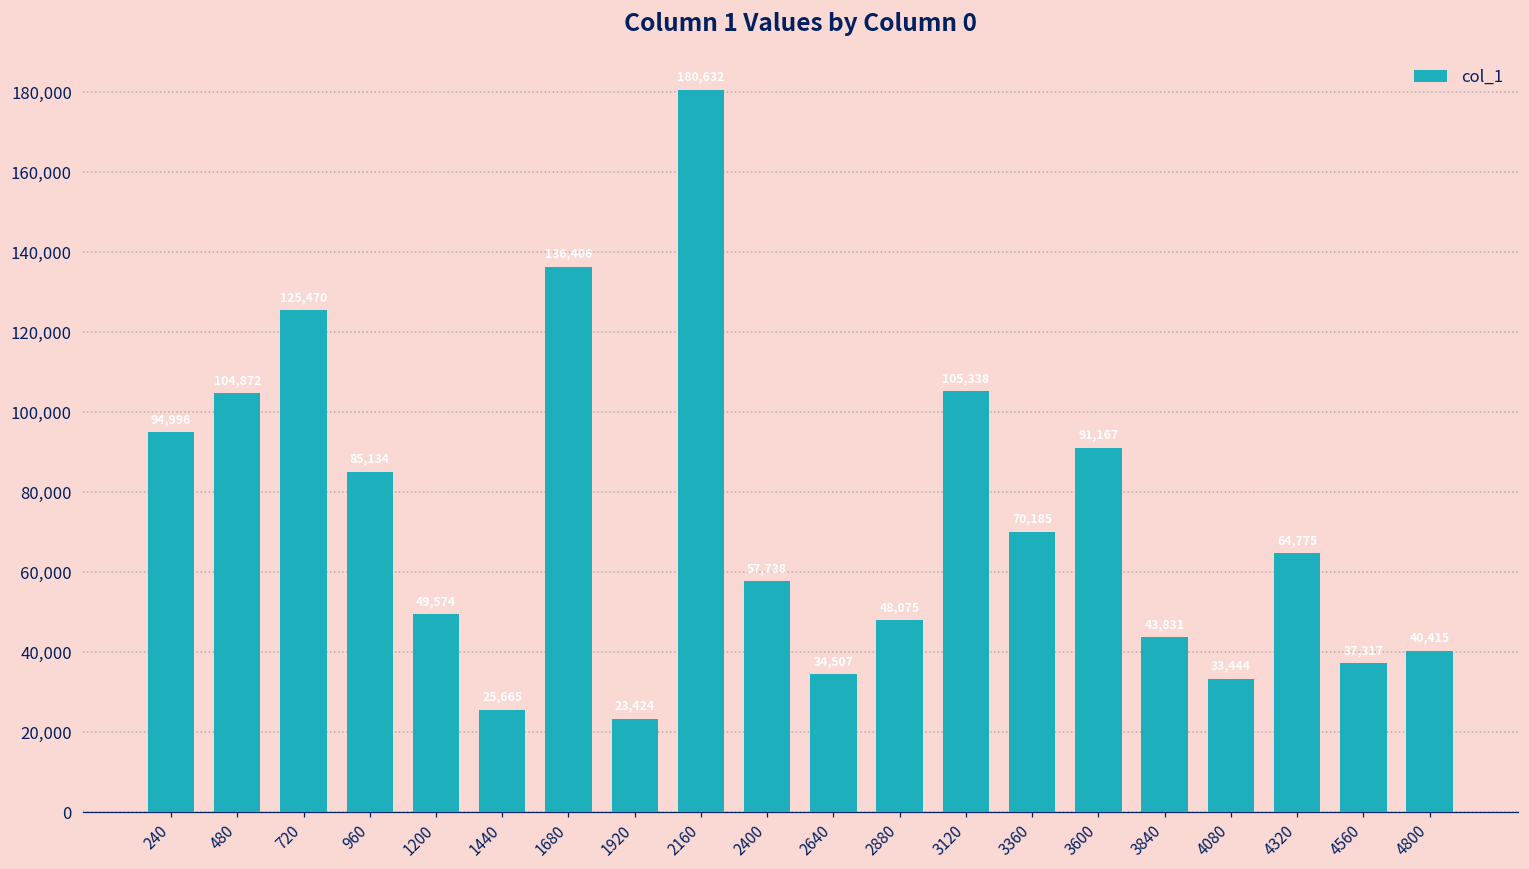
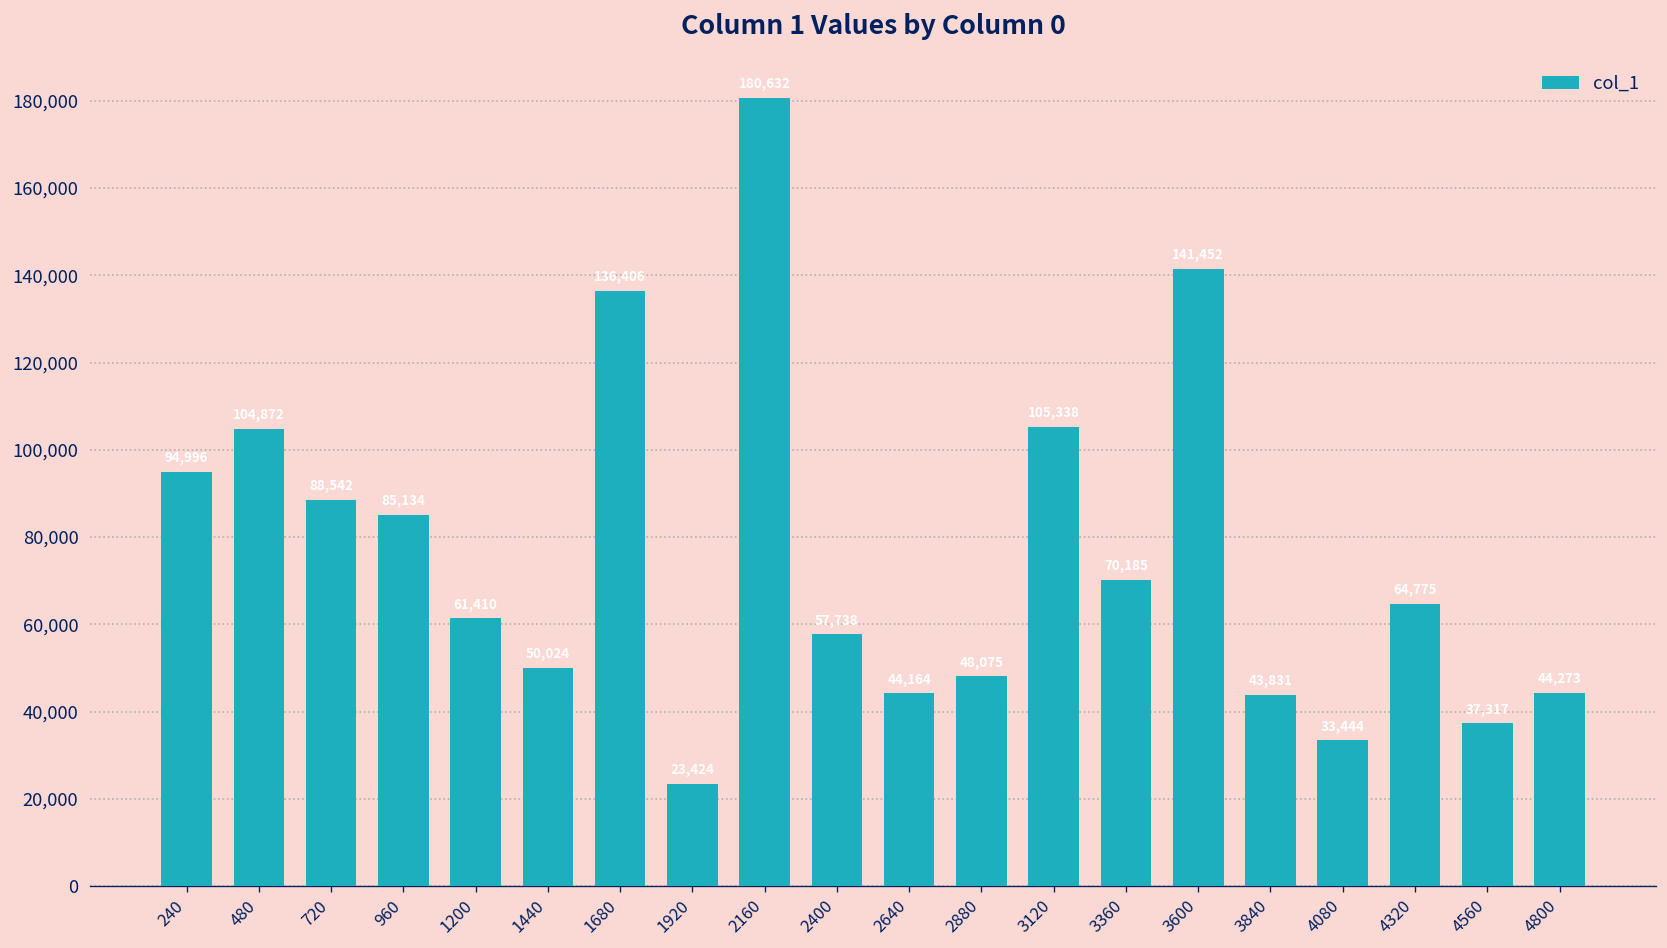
720: 125,000 -> 89,000
1200: 50,000 -> 61,000
1440: 26,000 -> 50,000
2640: 35,000 -> 44,000
3600: 91,000 -> 141,000
4800: 40,000 -> 44,000
